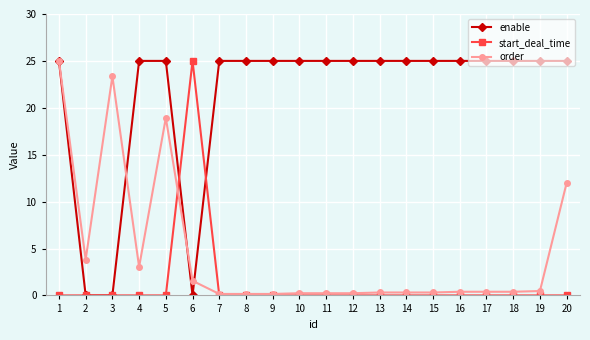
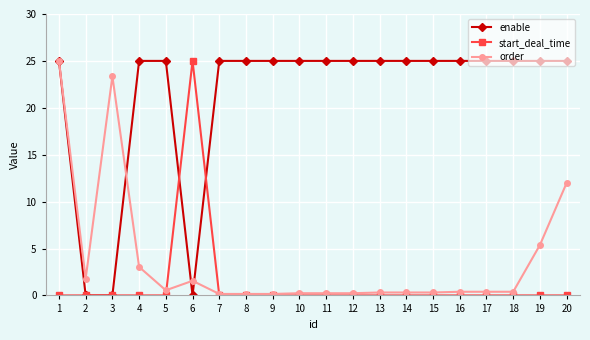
order, 2: 4 -> 2
order, 5: 19 -> 1
order, 19: 0 -> 5
